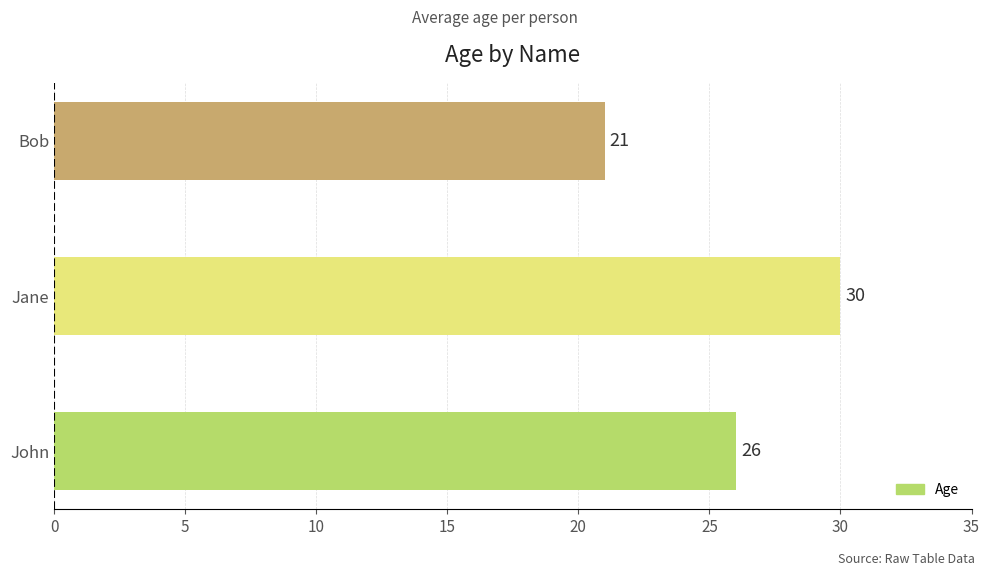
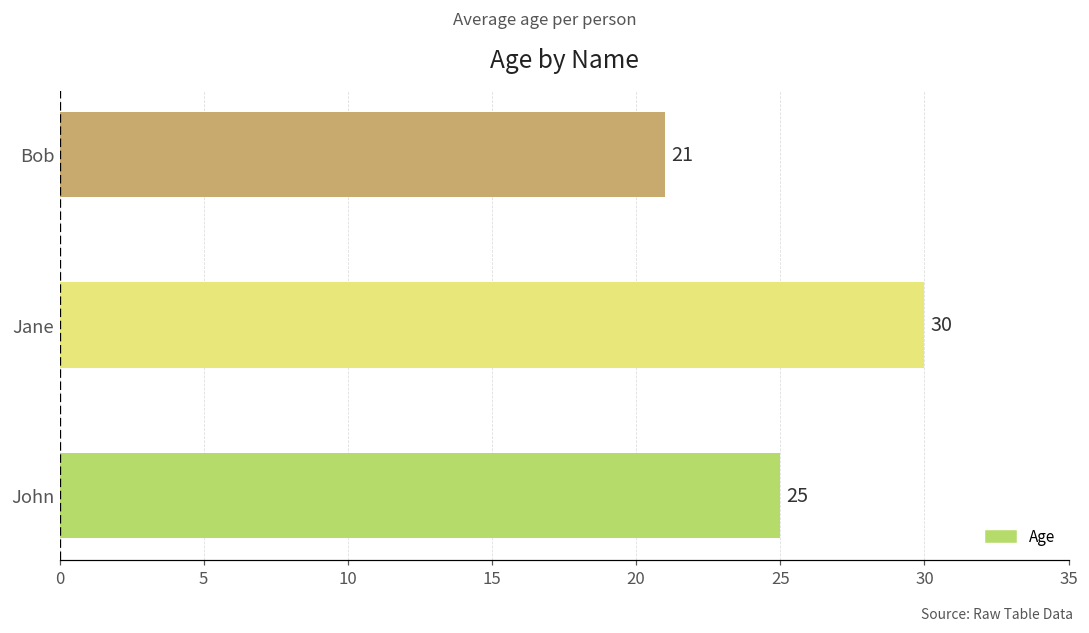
John: 26 -> 25
